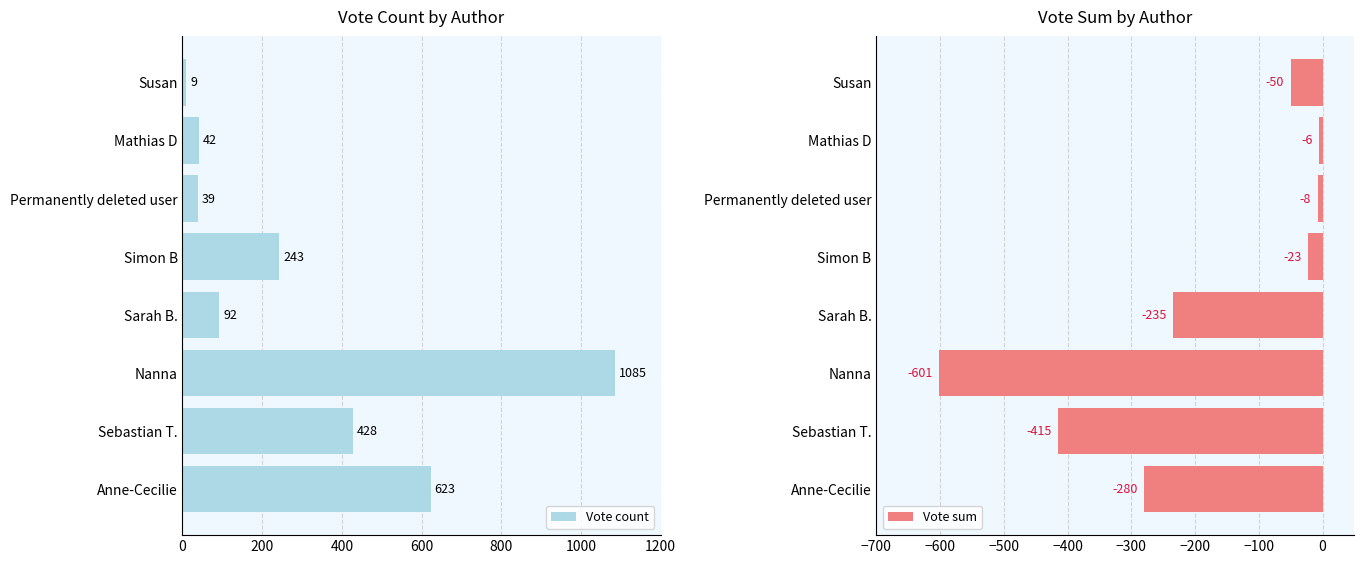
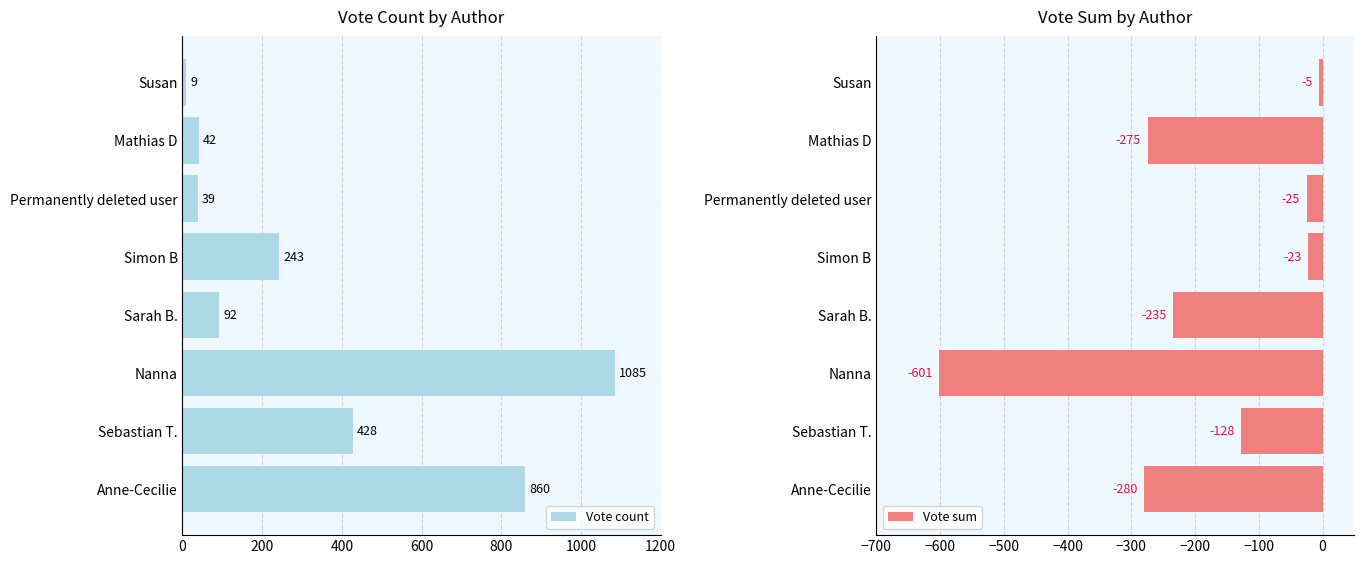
Vote Count by Author, Anne-Cecilie: 623 -> 860
Vote Sum by Author, Susan: -50 -> -5
Vote Sum by Author, Mathias D: -6 -> -275
Vote Sum by Author, Permanently deleted user: -8 -> -25
Vote Sum by Author, Sebastian T.: -415 -> -128
